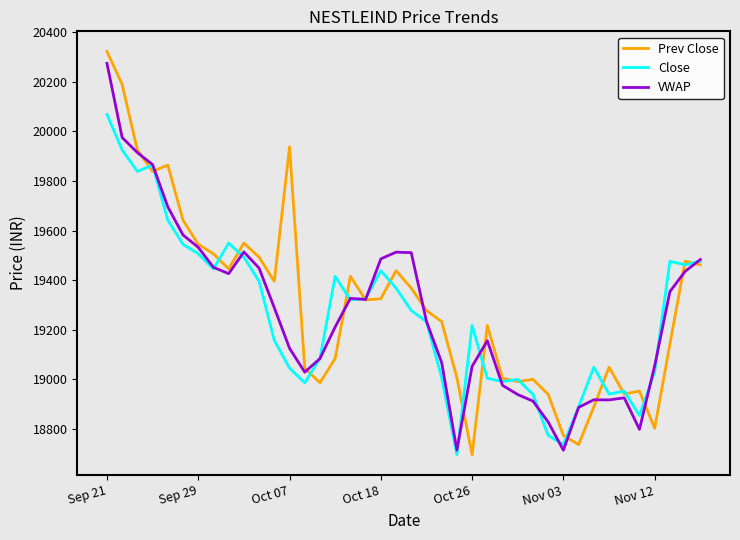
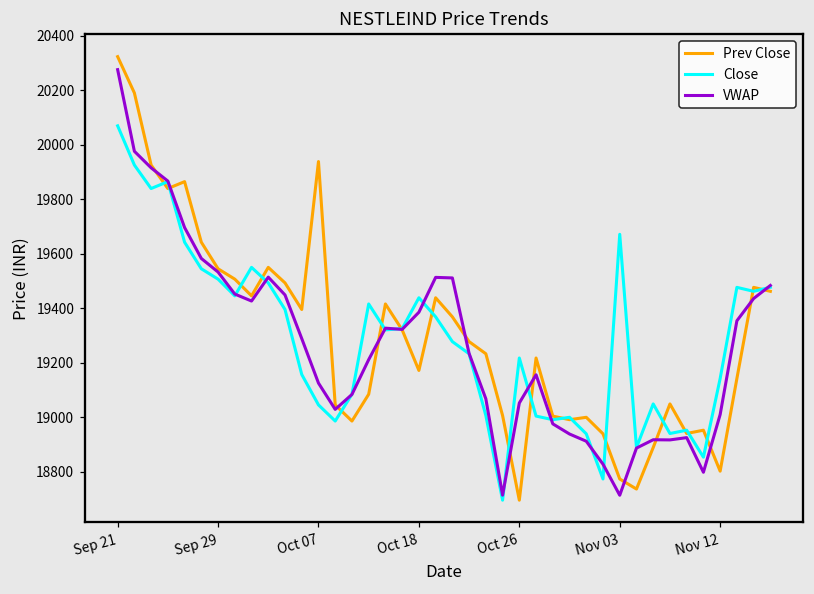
Prev Close, Oct 18: 19330 -> 19170
VWAP, Oct 18: 19490 -> 19390
Close, Nov 03: 18740 -> 19670
Close, Nov 12: 19030 -> 19140
VWAP, Nov 12: 19060 -> 19010
